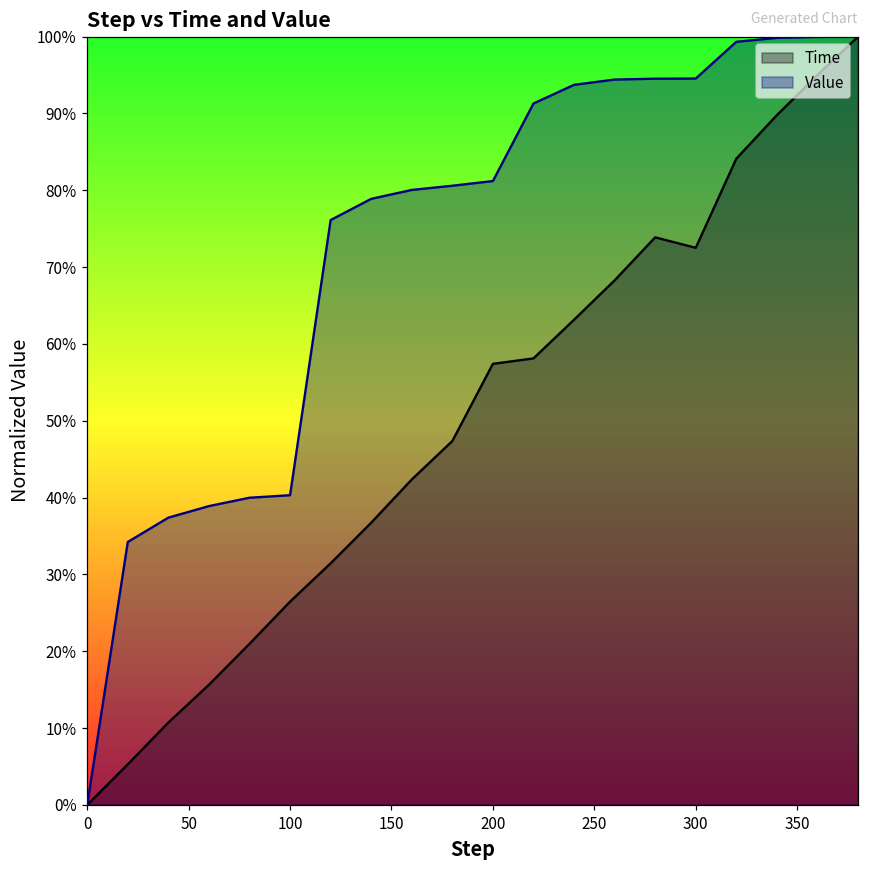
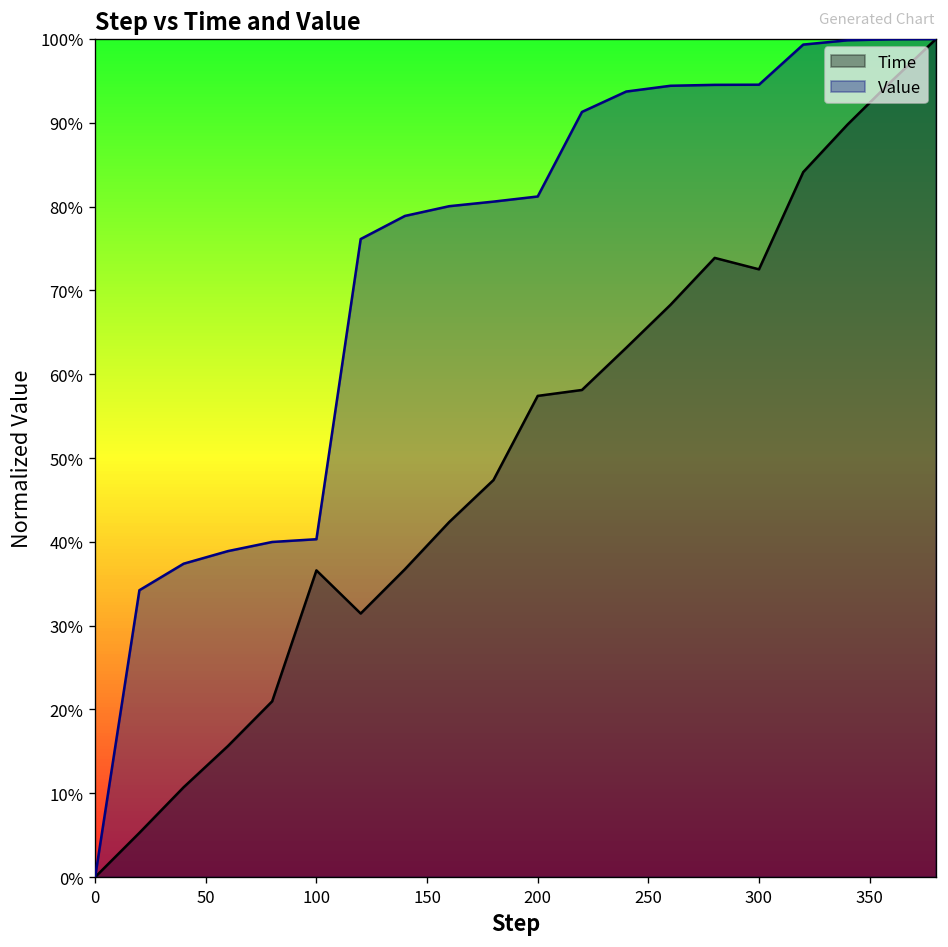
Time, 100: 26% -> 37%
